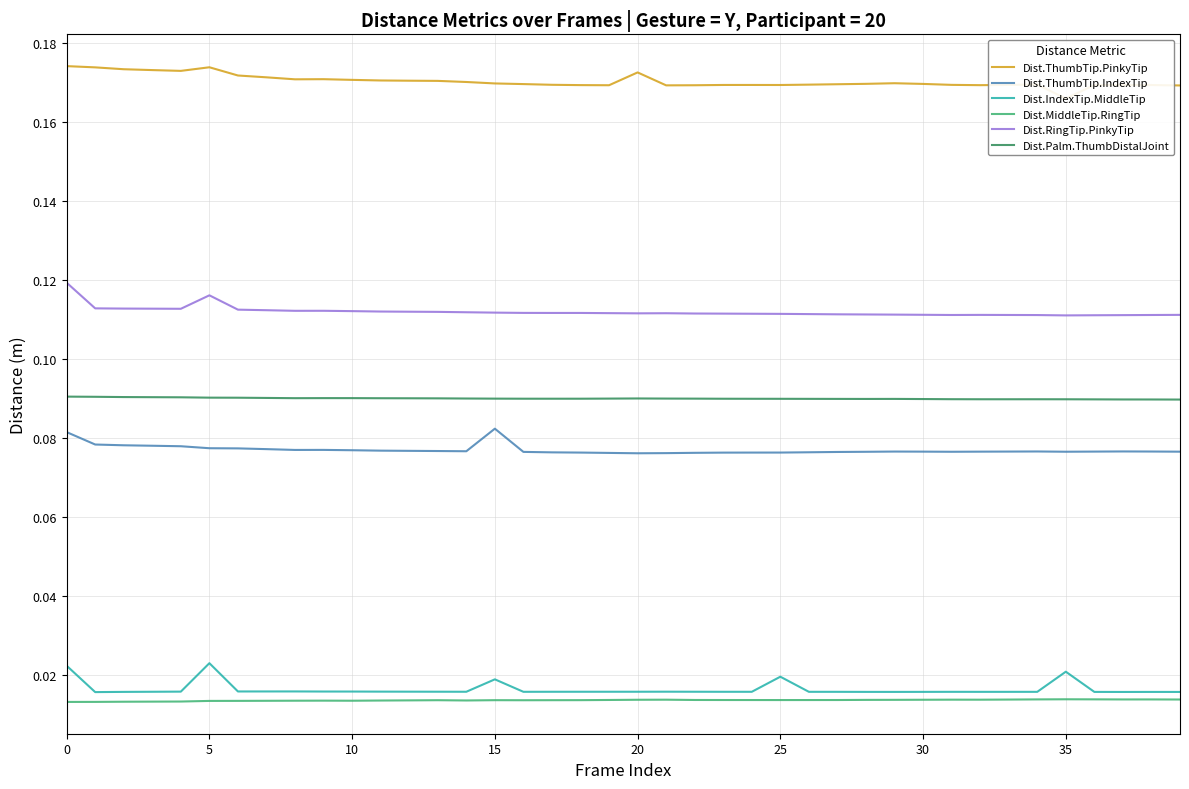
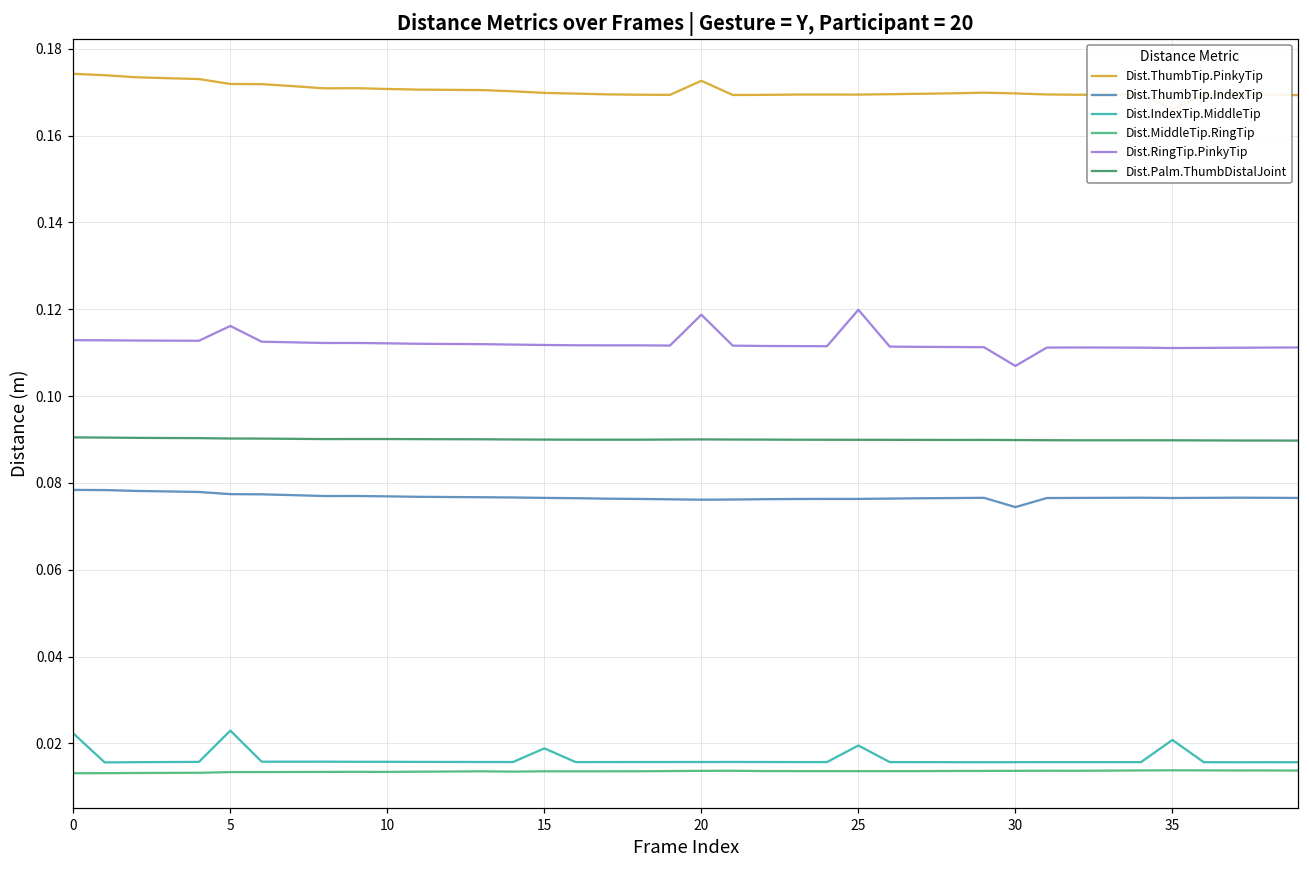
Dist.ThumbTip.IndexTip, 0: 0.081 -> 0.078
Dist.RingTip.PinkyTip, 0: 0.119 -> 0.113
Dist.ThumbTip.PinkyTip, 5: 0.174 -> 0.172
Dist.ThumbTip.IndexTip, 15: 0.082 -> 0.077
Dist.RingTip.PinkyTip, 20: 0.112 -> 0.119
Dist.RingTip.PinkyTip, 25: 0.111 -> 0.120
Dist.ThumbTip.IndexTip, 30: 0.077 -> 0.074
Dist.RingTip.PinkyTip, 30: 0.111 -> 0.107
